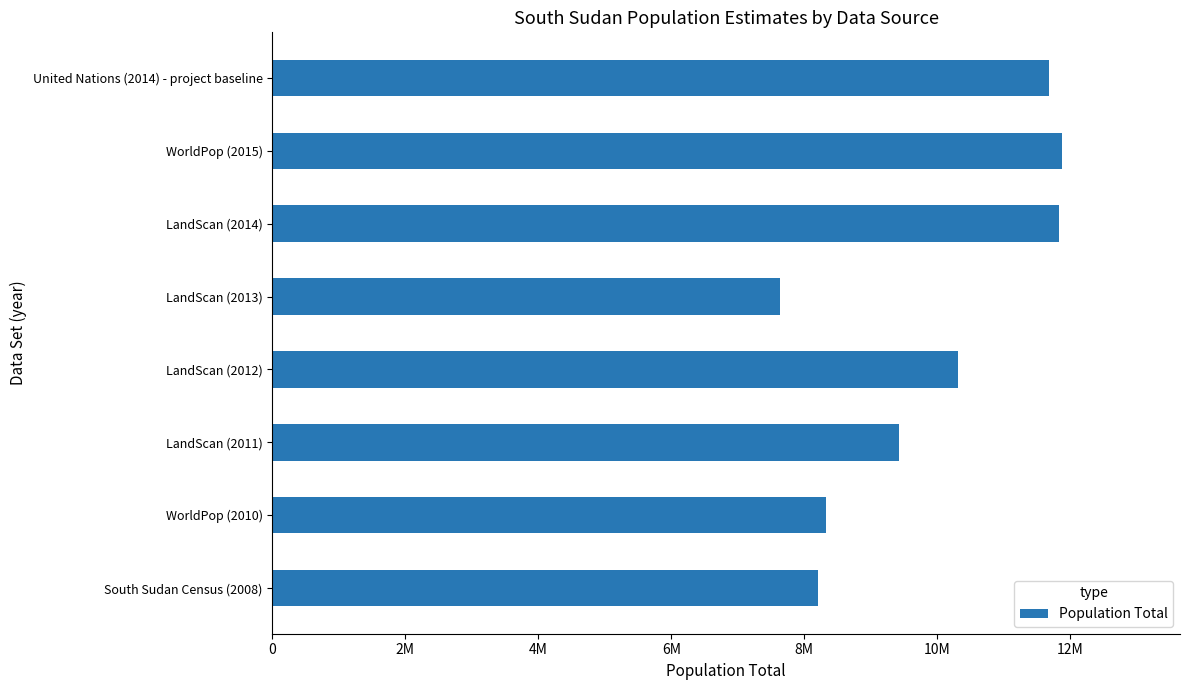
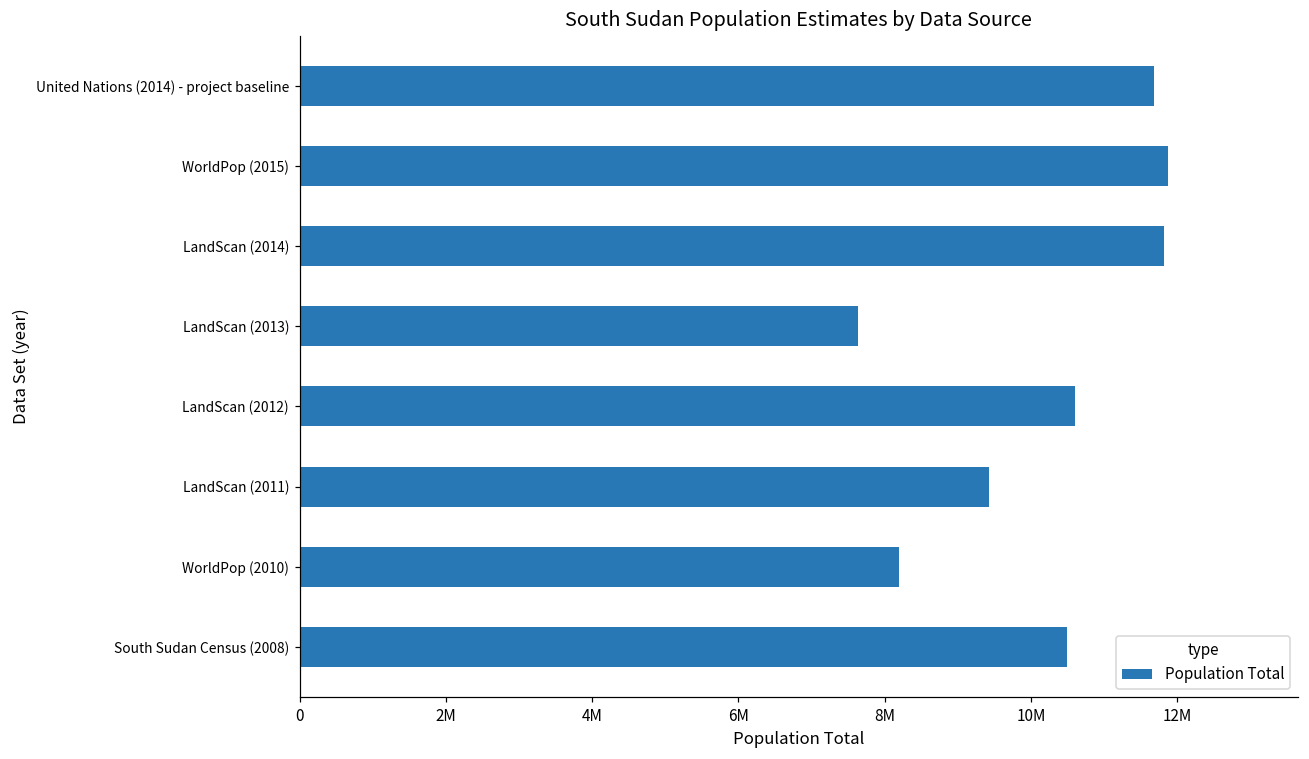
LandScan (2012): 10300000 -> 10600000
WorldPop (2010): 8300000 -> 8200000
South Sudan Census (2008): 8200000 -> 10500000
